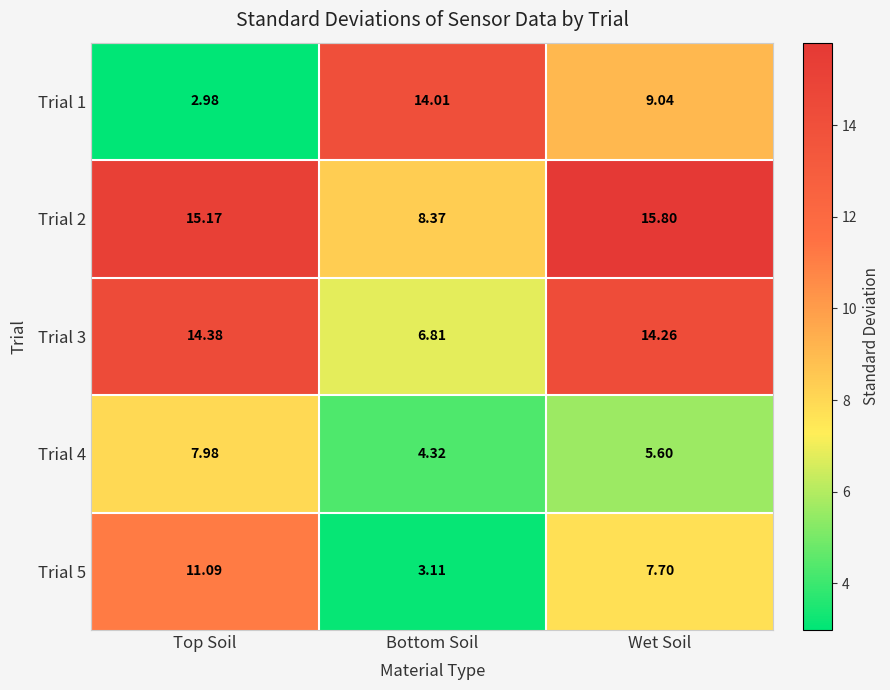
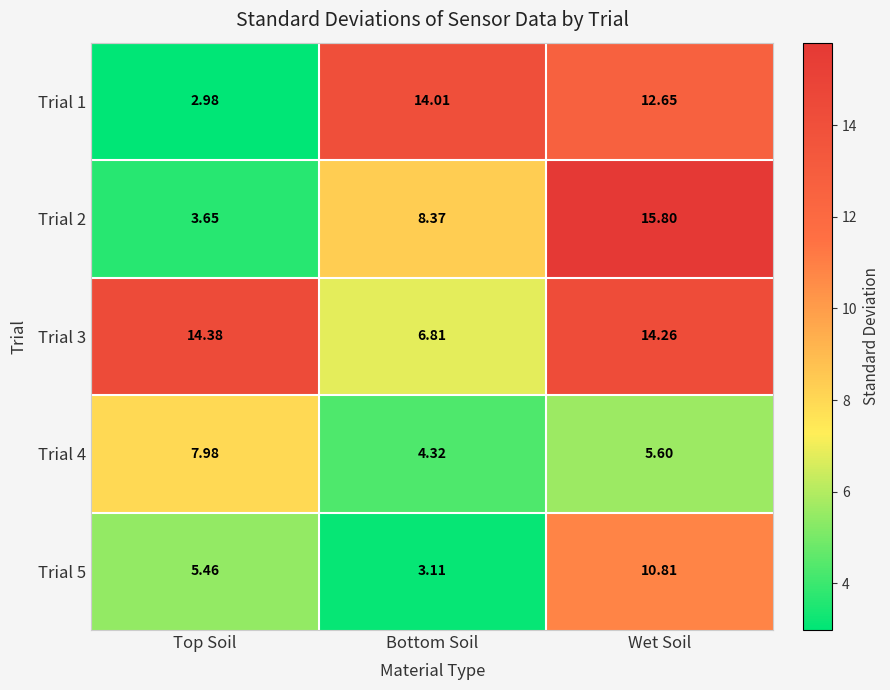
Trial 1, Wet Soil: 9.04 -> 12.65
Trial 2, Top Soil: 15.17 -> 3.65
Trial 5, Top Soil: 11.09 -> 5.46
Trial 5, Wet Soil: 7.70 -> 10.81
